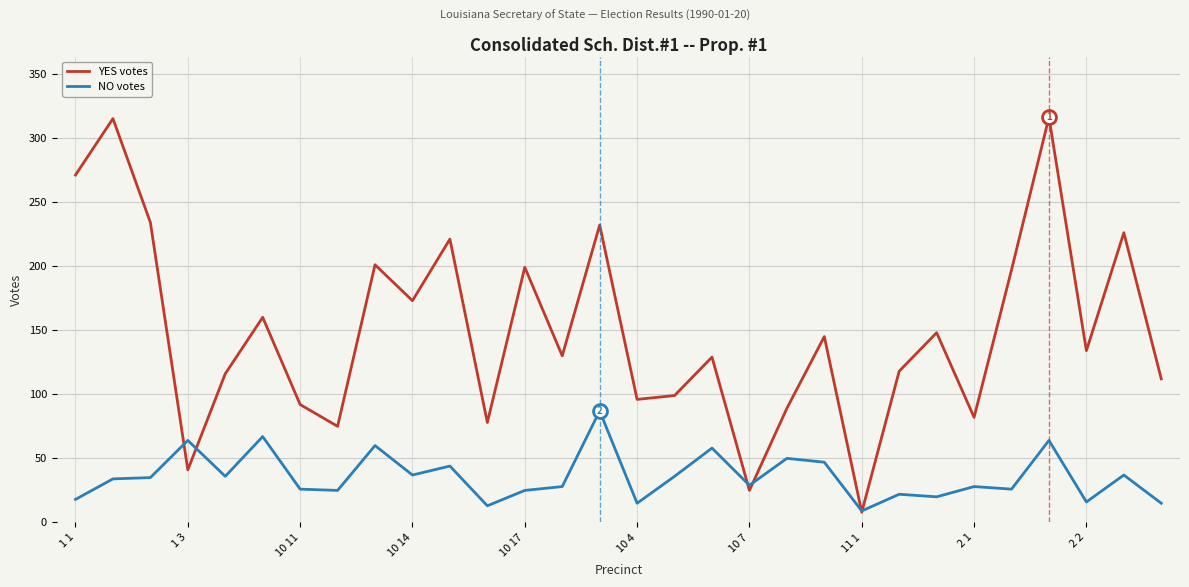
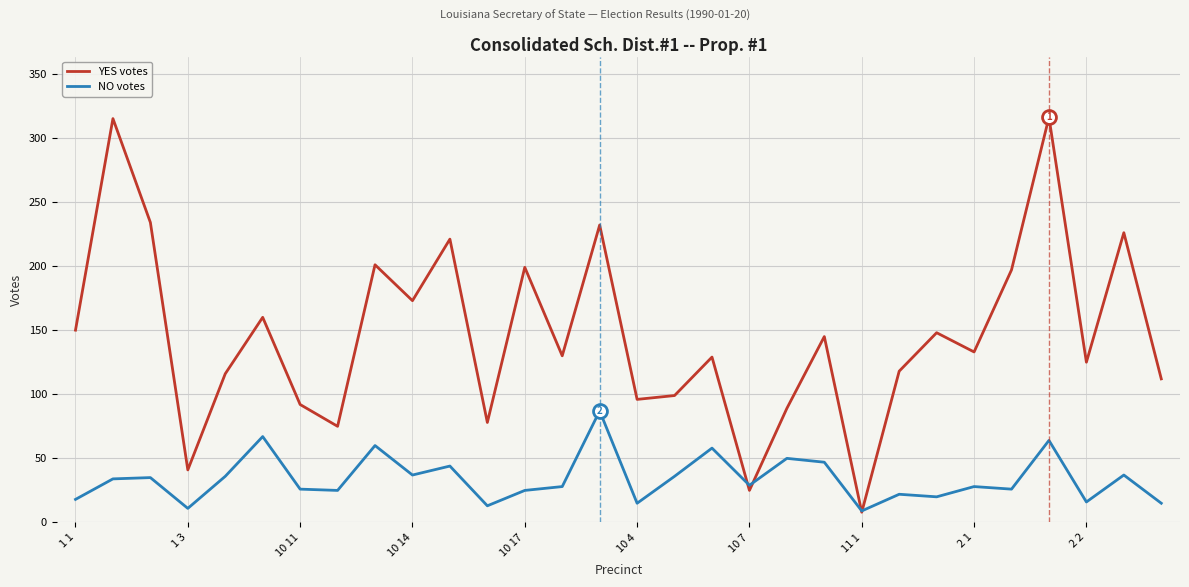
YES votes, 1 1: 271 -> 150
NO votes, 1 3: 64 -> 11
YES votes, 2 1: 82 -> 133
YES votes, 2 2: 134 -> 125
